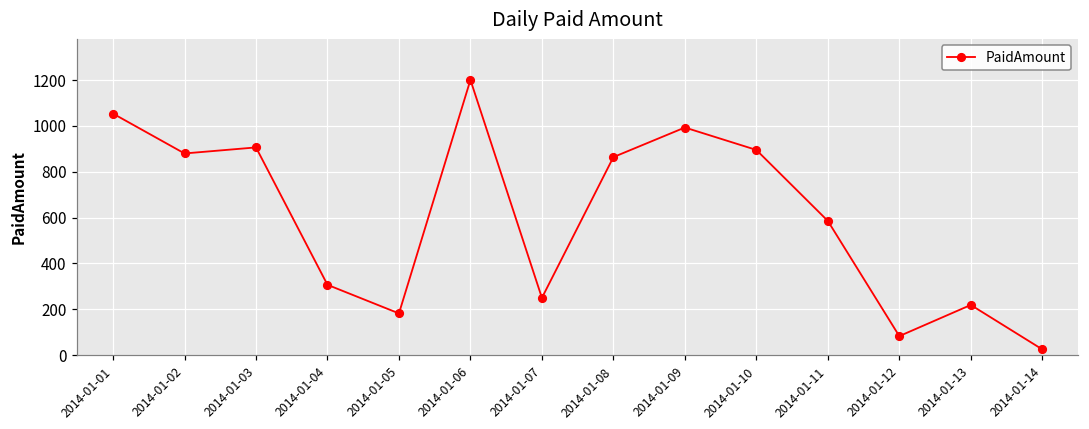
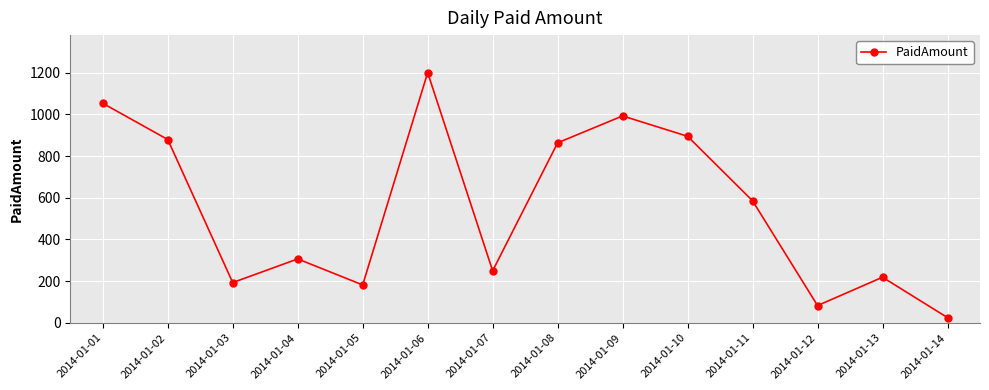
2014-01-03: 910 -> 190
